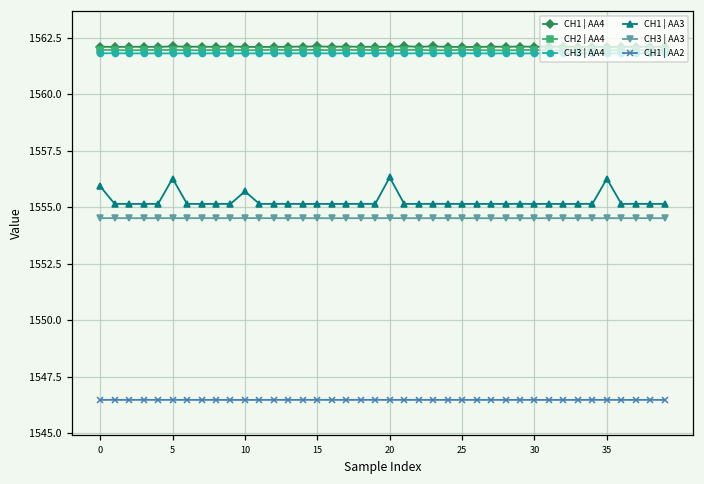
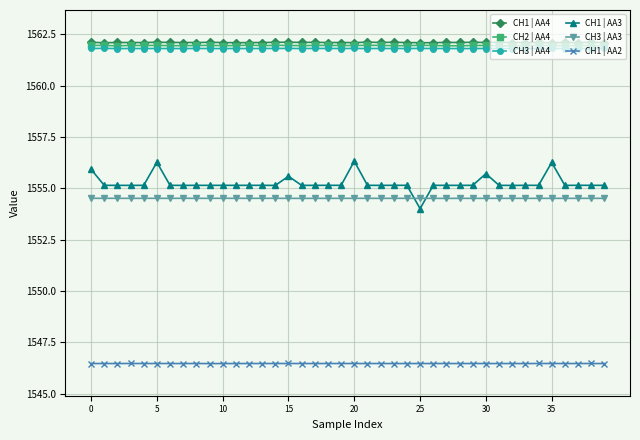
CH1 | AA3, 10: 1555.7 -> 1555.1
CH1 | AA3, 15: 1555.1 -> 1555.6
CH1 | AA3, 25: 1555.1 -> 1554.0
CH1 | AA3, 30: 1555.1 -> 1555.7
